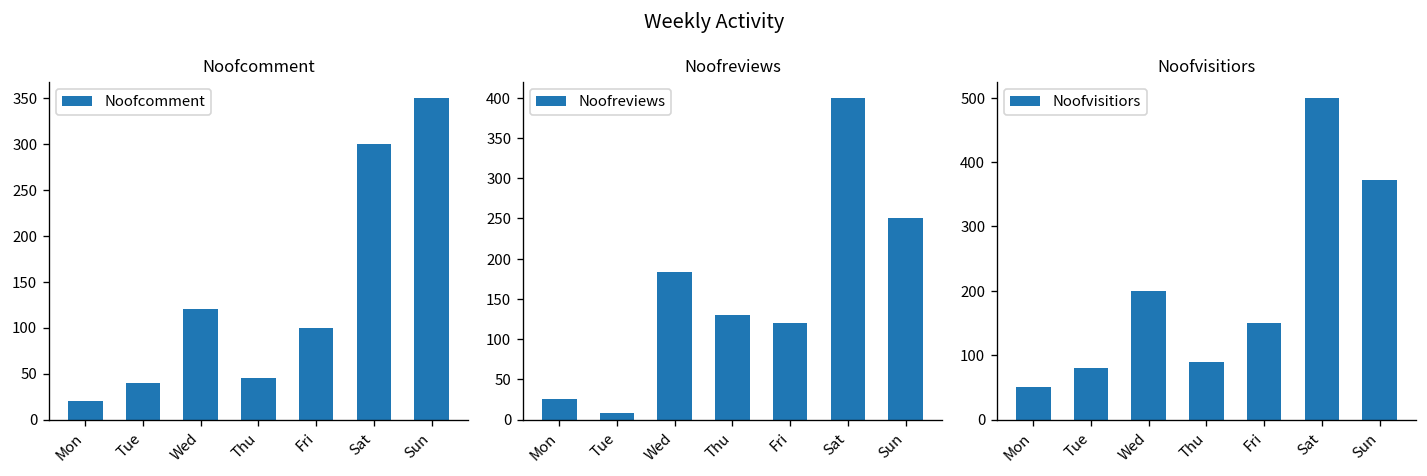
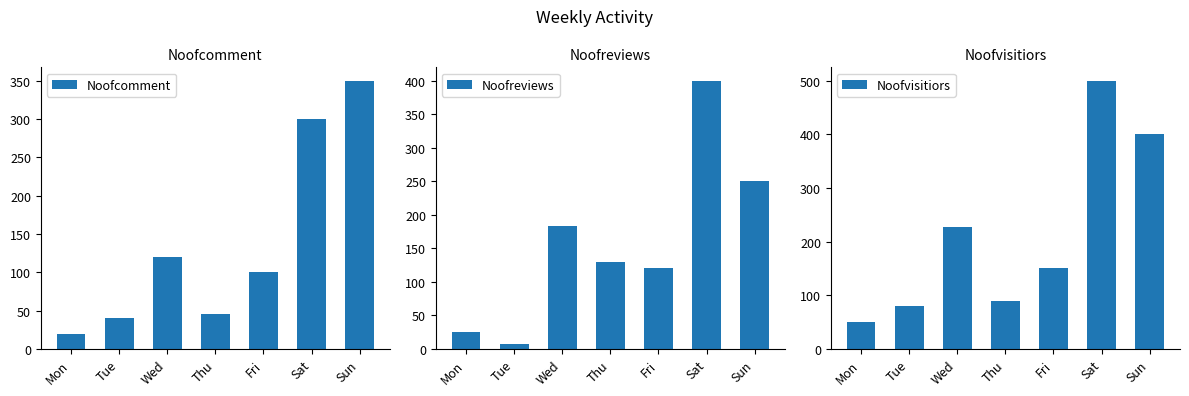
Noofvisitiors, Wed: 200 -> 230
Noofvisitiors, Sun: 370 -> 400
